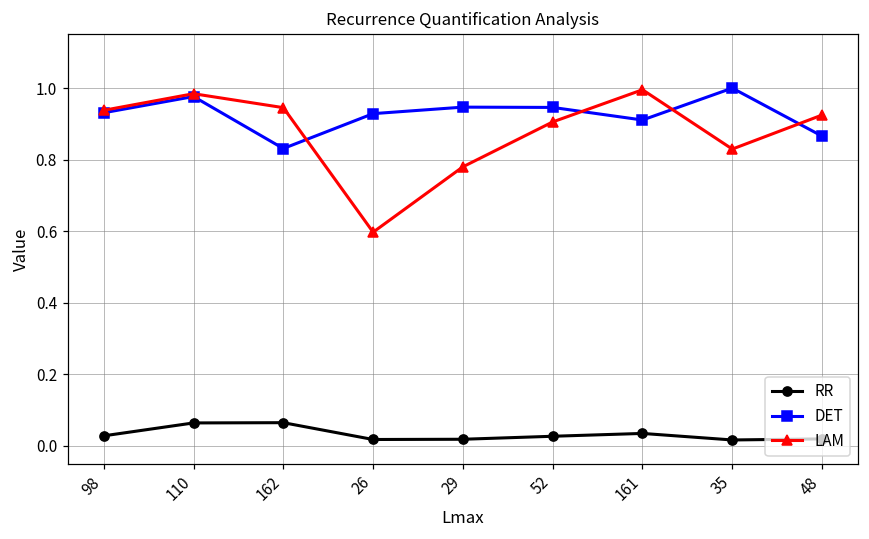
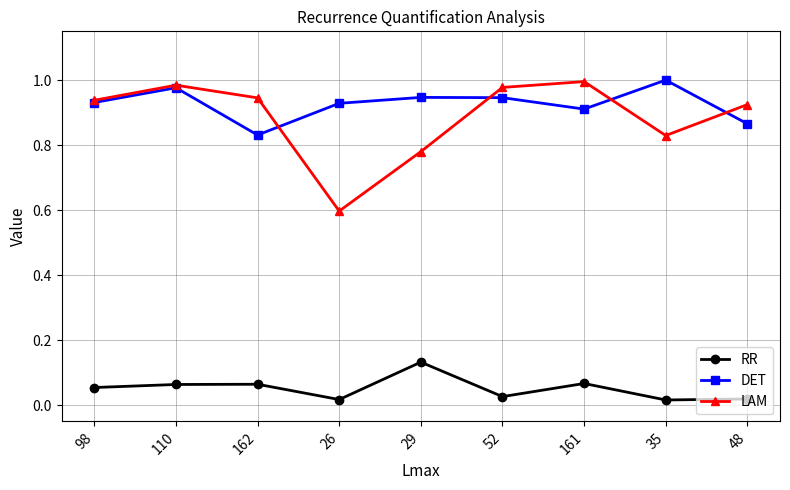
RR, 98: 0.03 -> 0.05
RR, 29: 0.02 -> 0.13
LAM, 52: 0.91 -> 0.98
RR, 161: 0.03 -> 0.07
